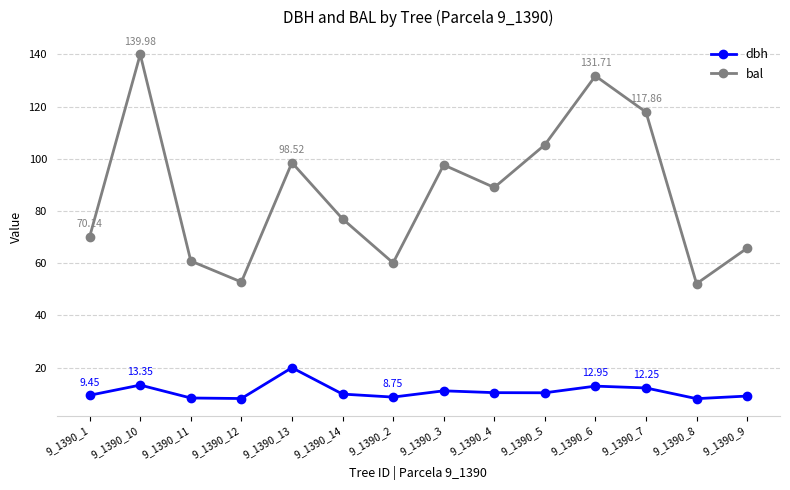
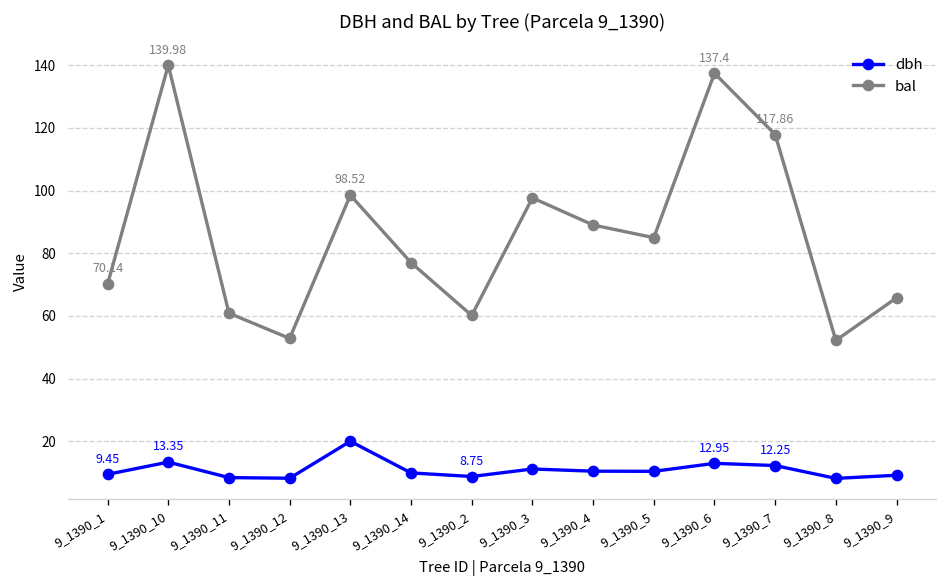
bal, 9_1390_5: 105 -> 85
bal, 9_1390_6: 131.71 -> 137.4
